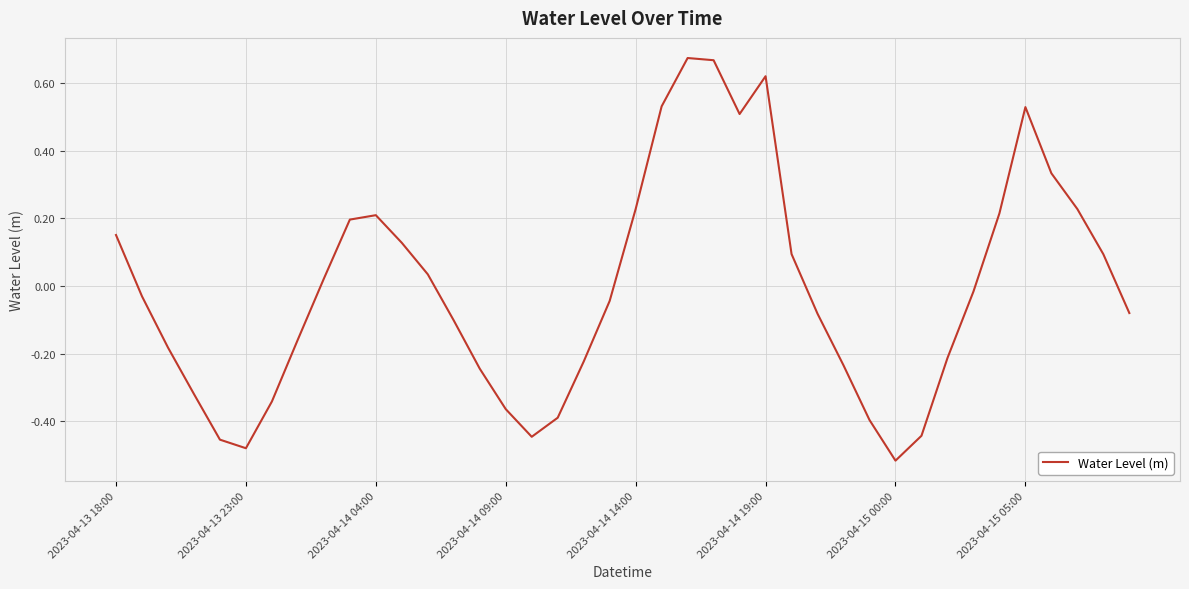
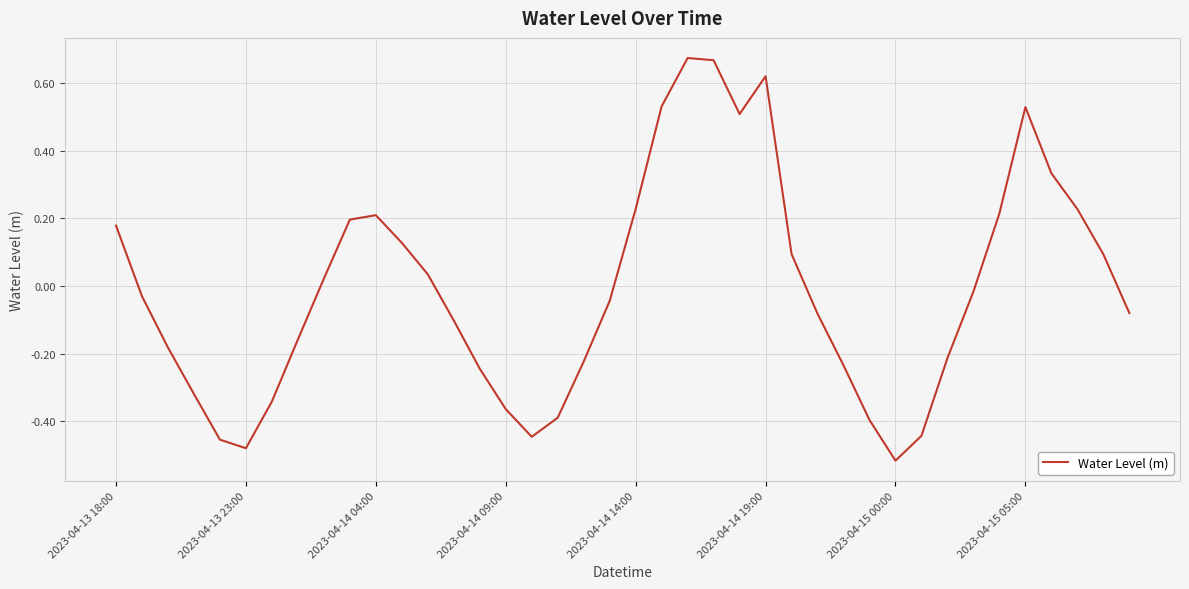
2023-04-13 18:00: 0.15 -> 0.18
